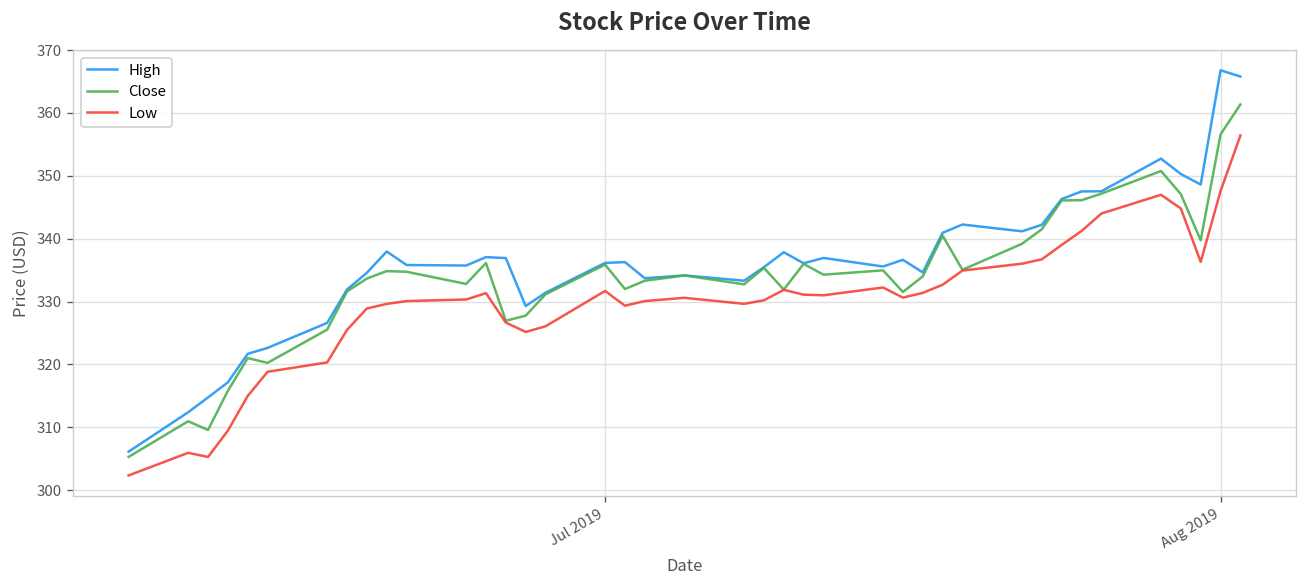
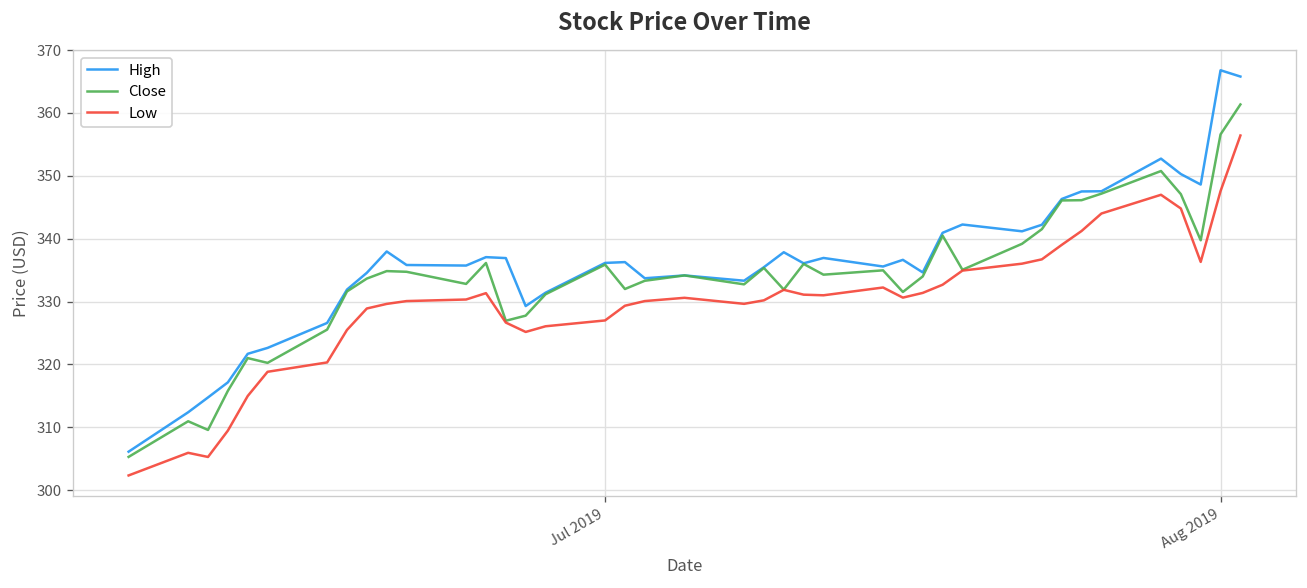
Low, Jul 2019: 332 -> 327
